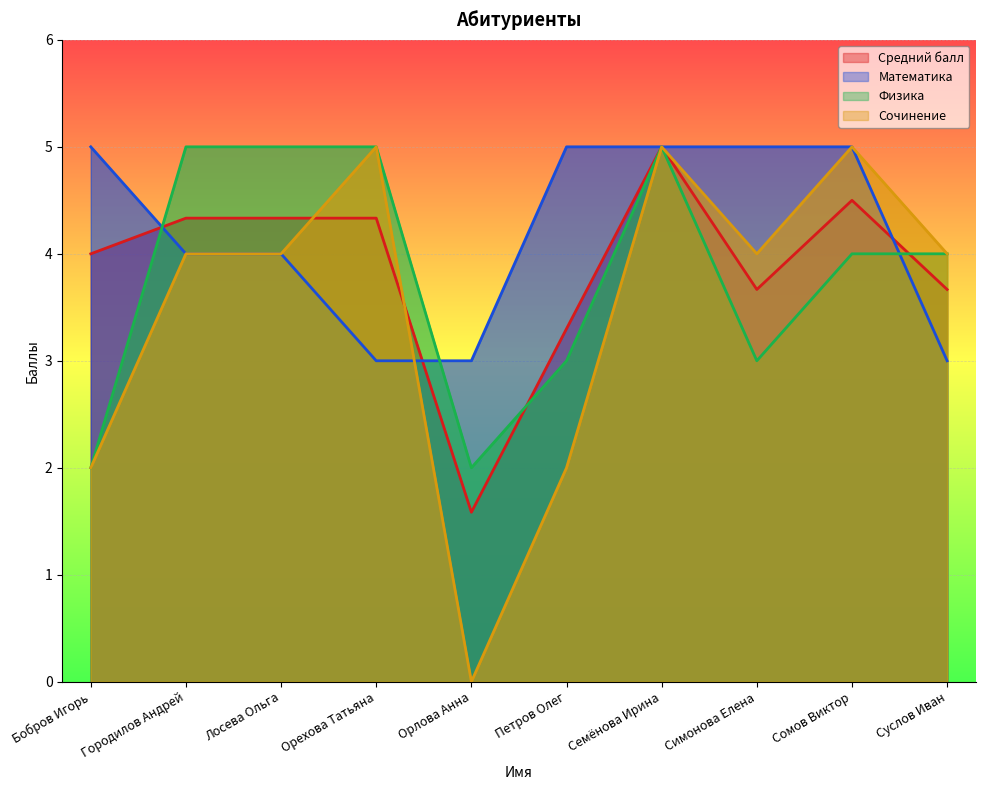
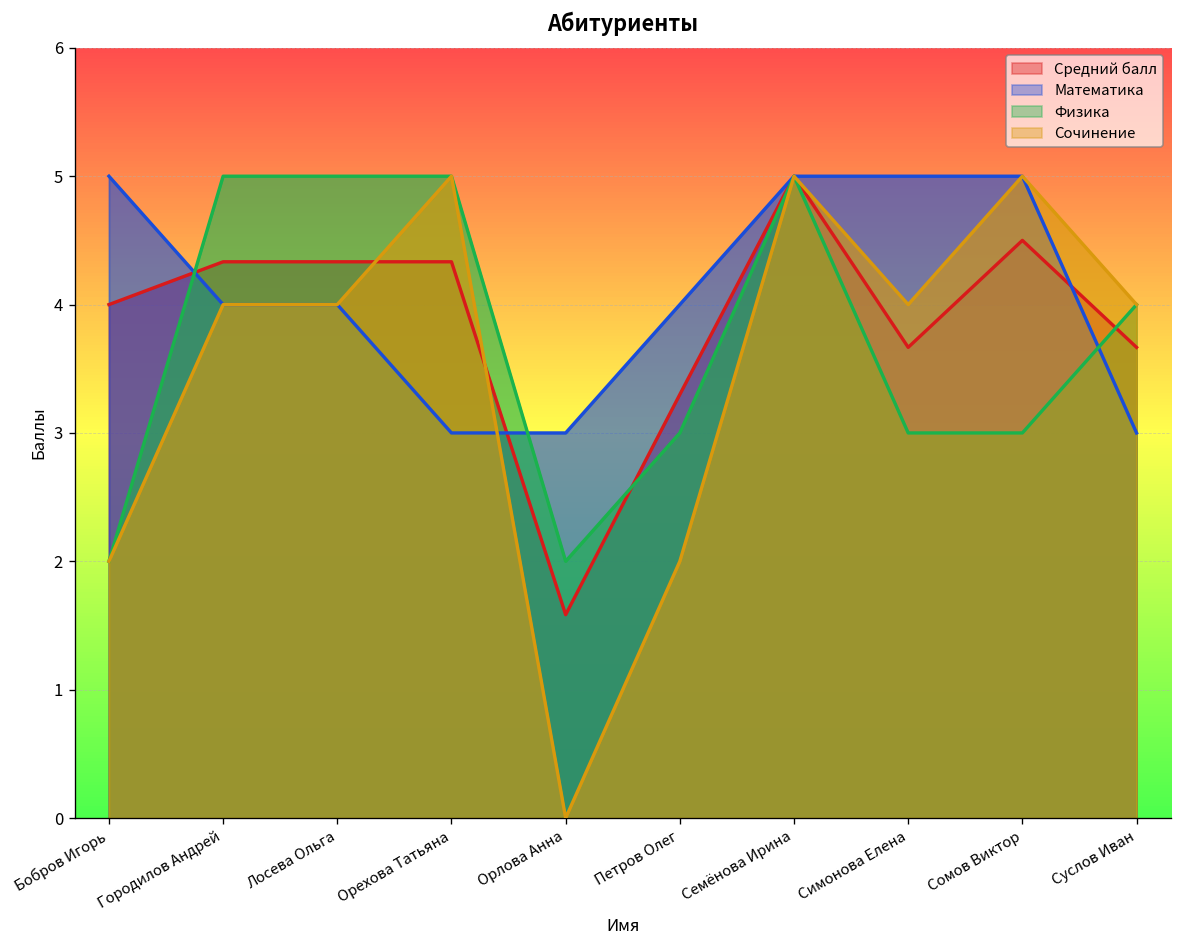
Математика, Петров Олег: 5 -> 4
Физика, Сомов Виктор: 4 -> 3
